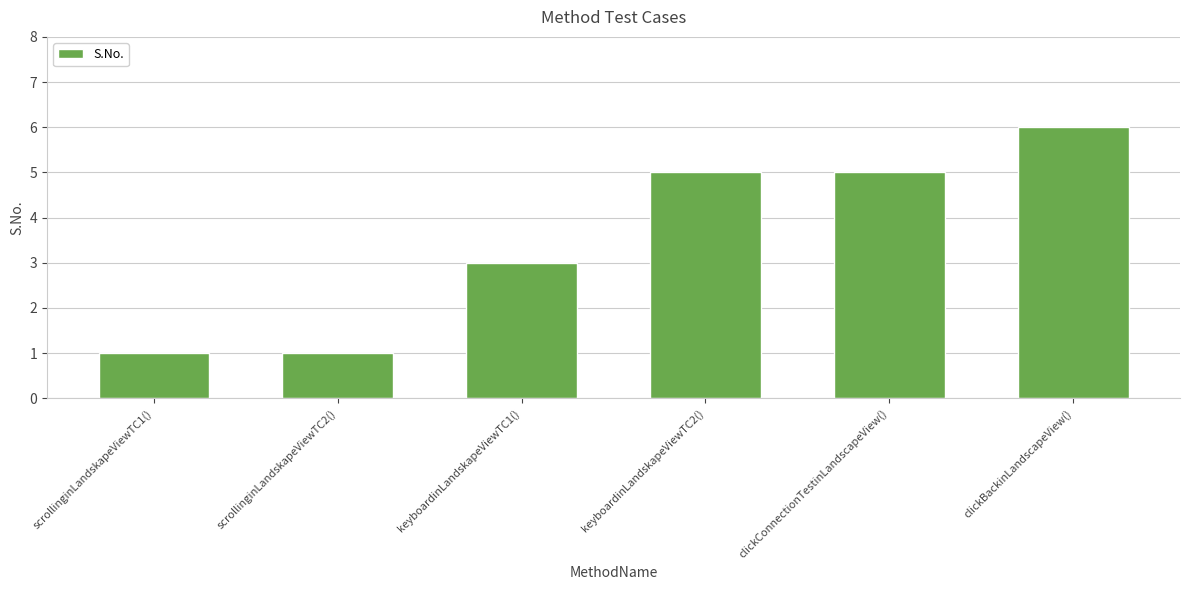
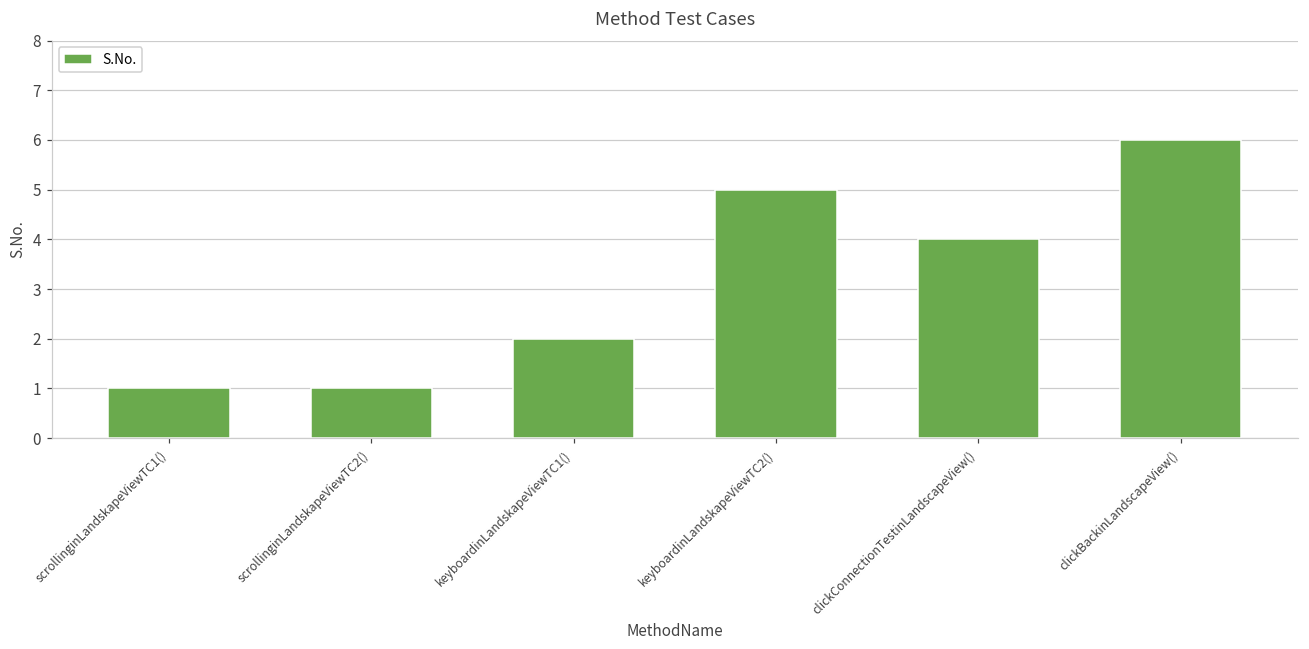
keyboardinLandskapeViewTC1(): 3 -> 2
clickConnectionTestinLandscapeView(): 5 -> 4
